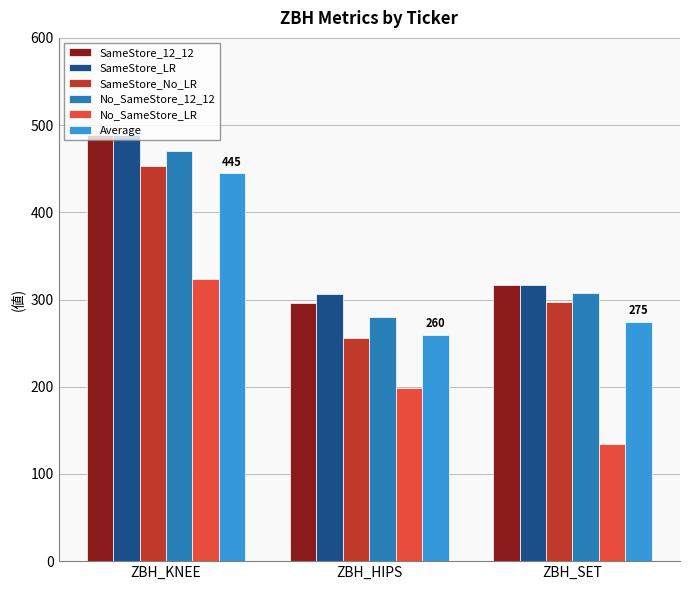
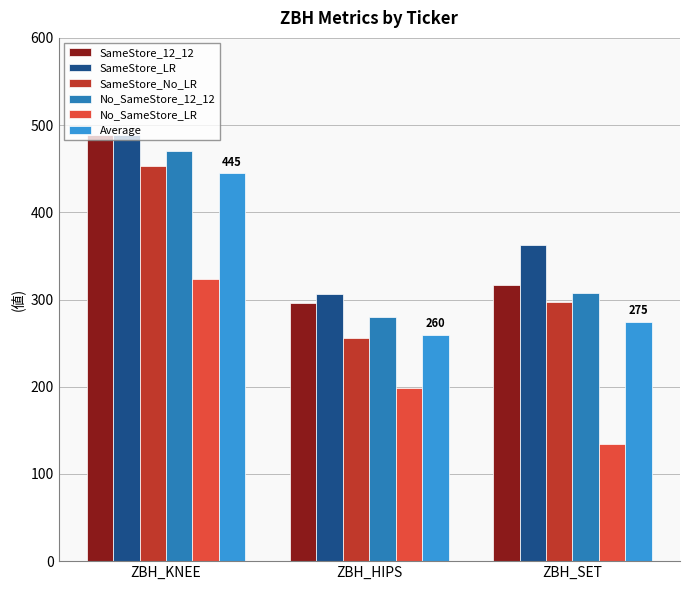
SameStore_LR, ZBH_SET: 320 -> 360
